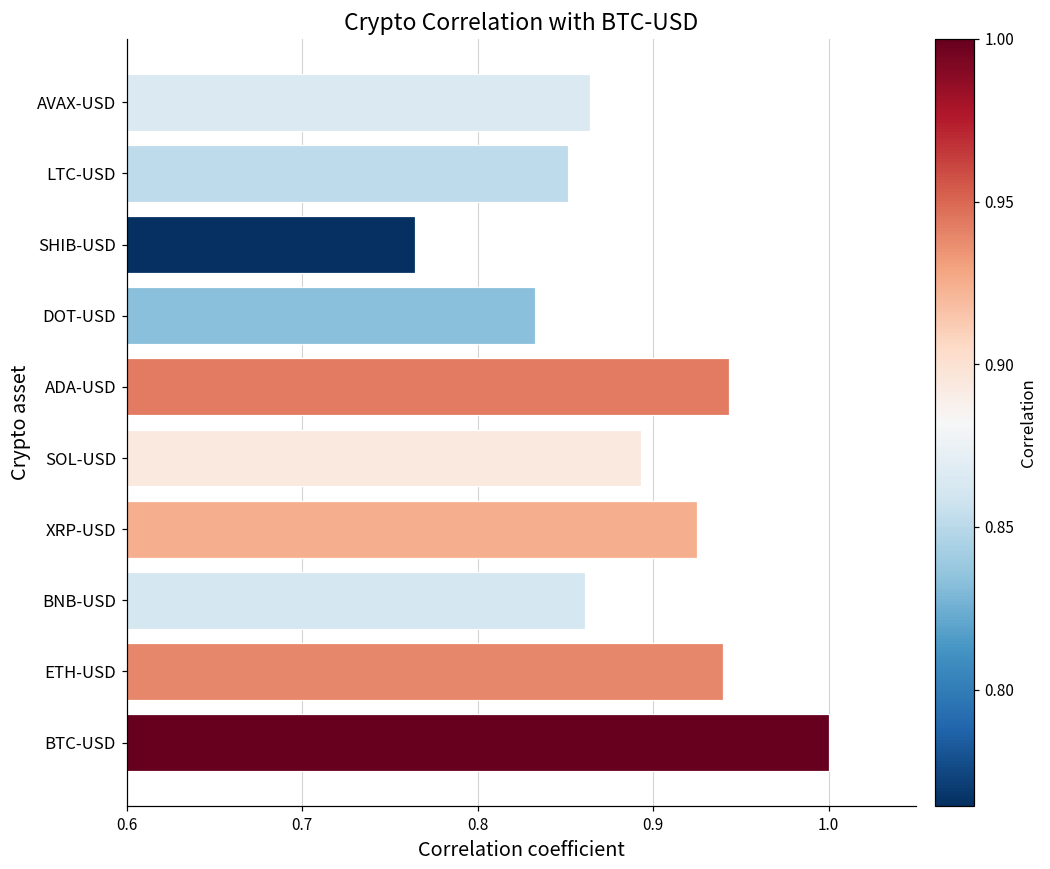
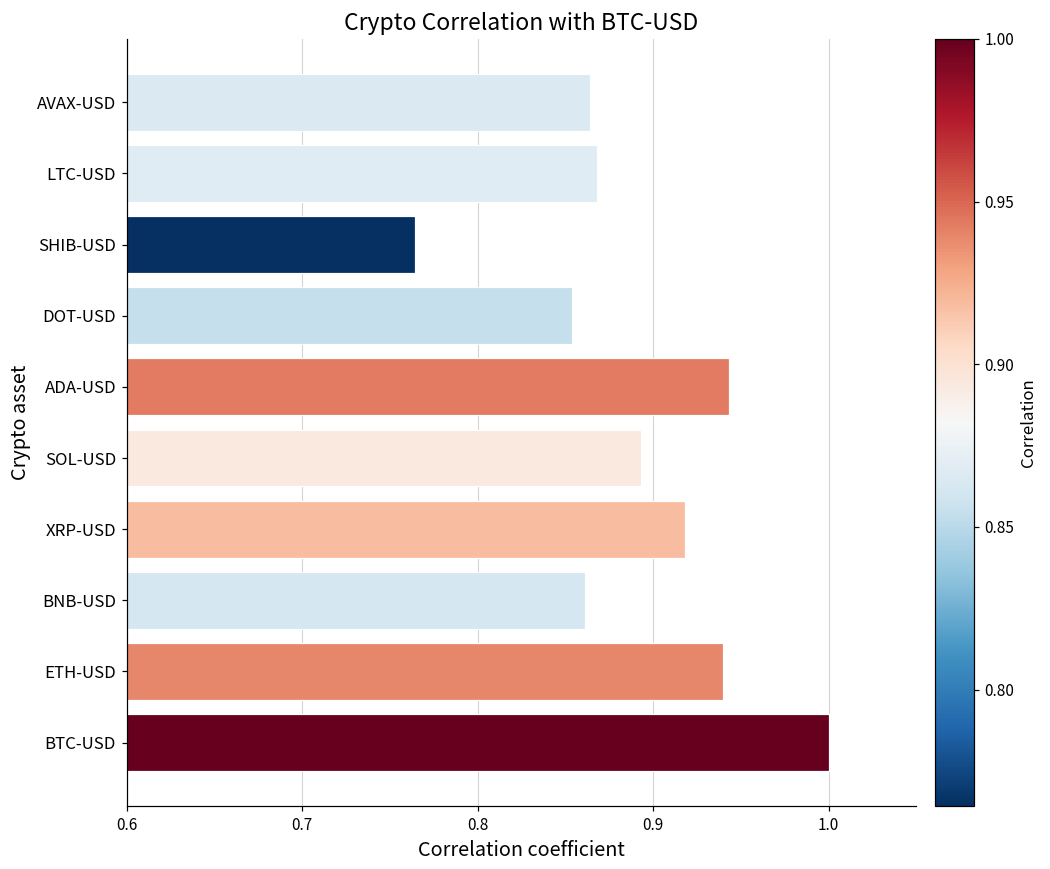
LTC-USD: 0.852 -> 0.868
DOT-USD: 0.833 -> 0.854
XRP-USD: 0.925 -> 0.918
